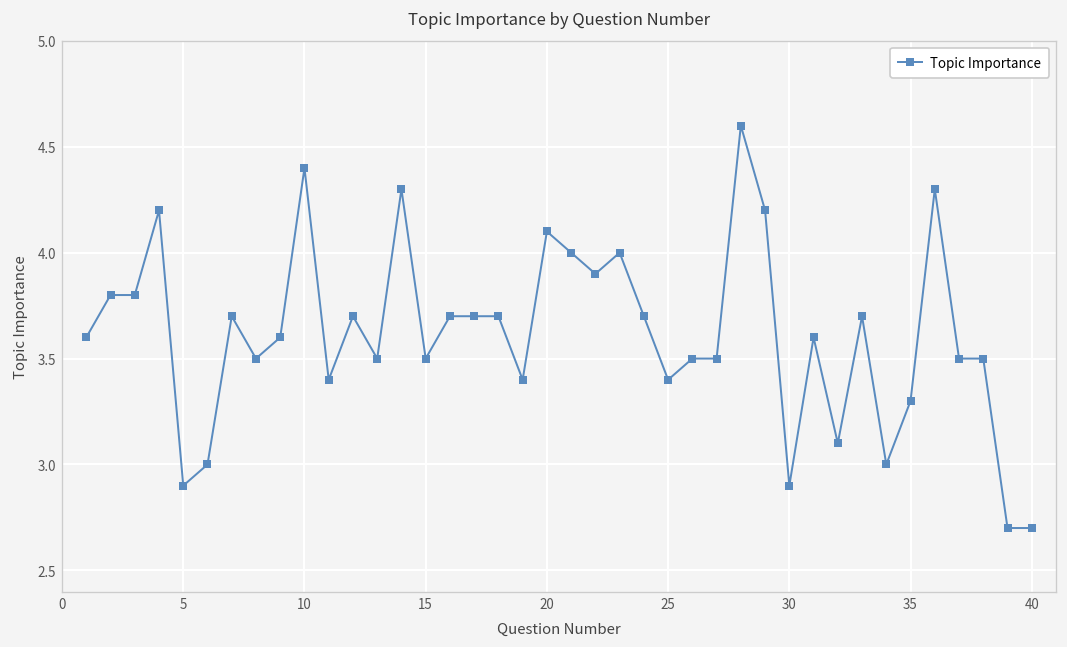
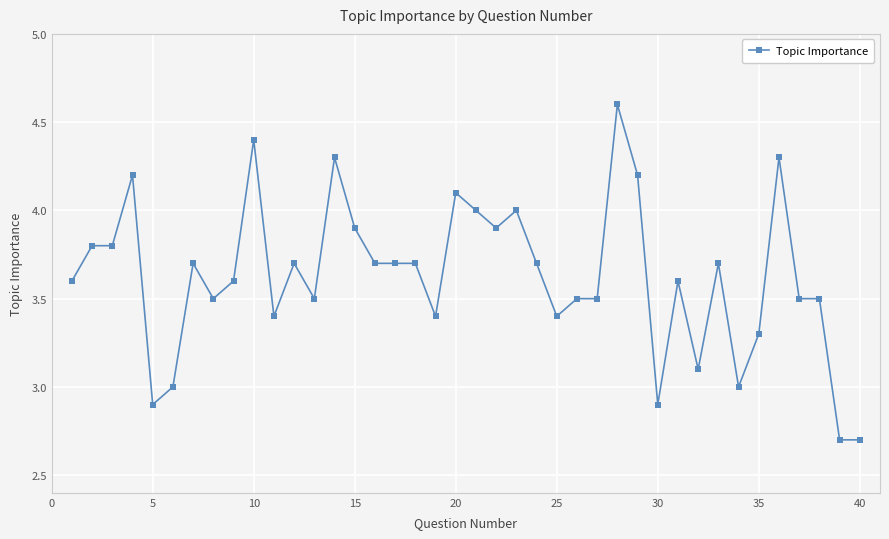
15: 3.5 -> 3.9
